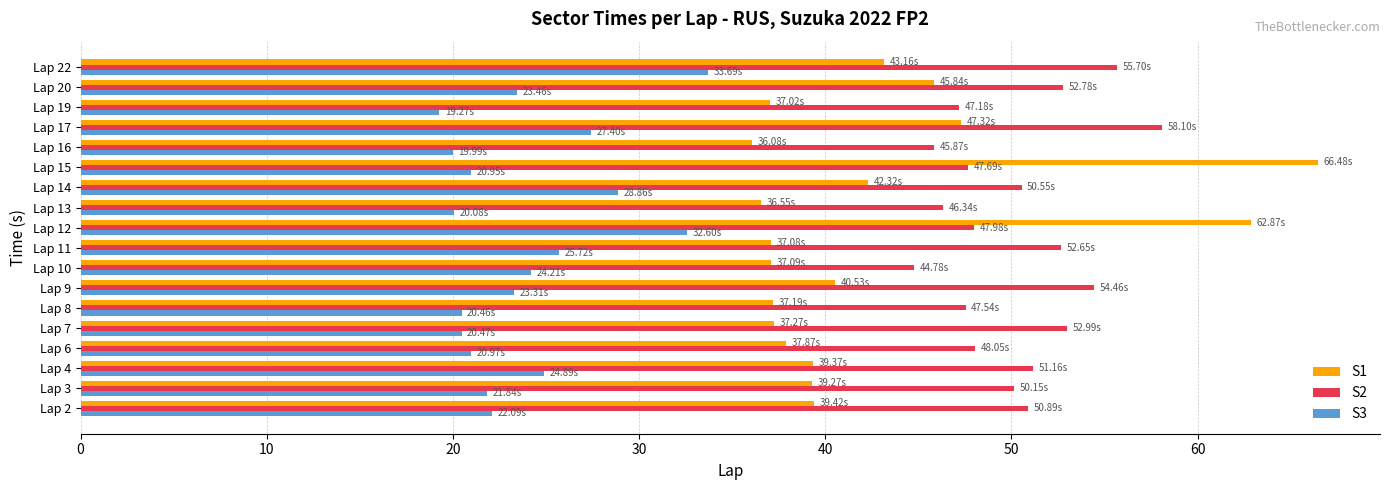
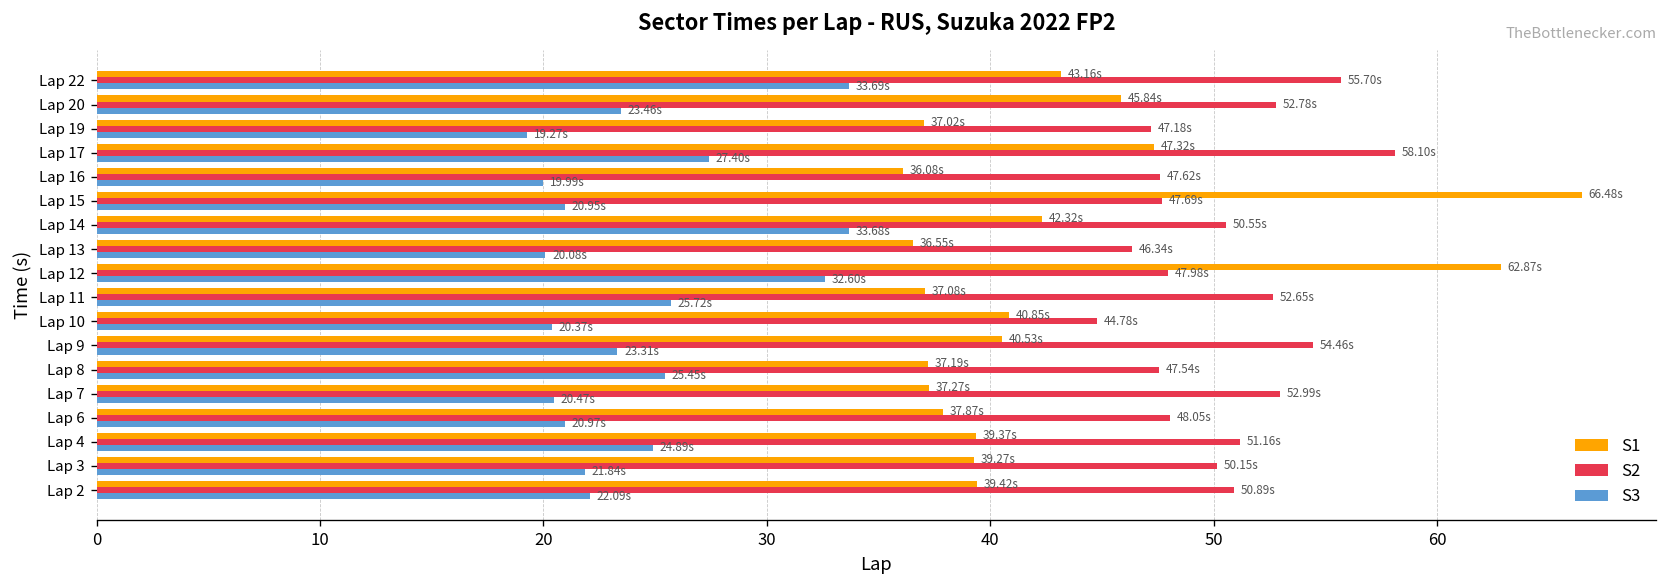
S2, Lap 16: 45.87s -> 47.62s
S3, Lap 14: 28.86s -> 33.68s
S1, Lap 10: 37.09s -> 40.85s
S3, Lap 10: 24.21s -> 20.37s
S3, Lap 8: 20.46s -> 25.45s
